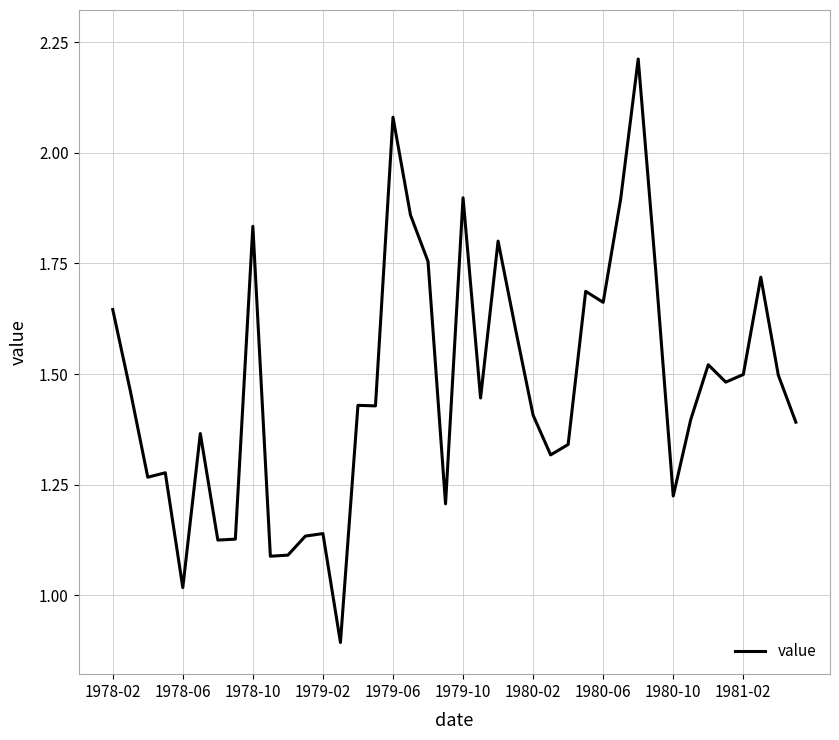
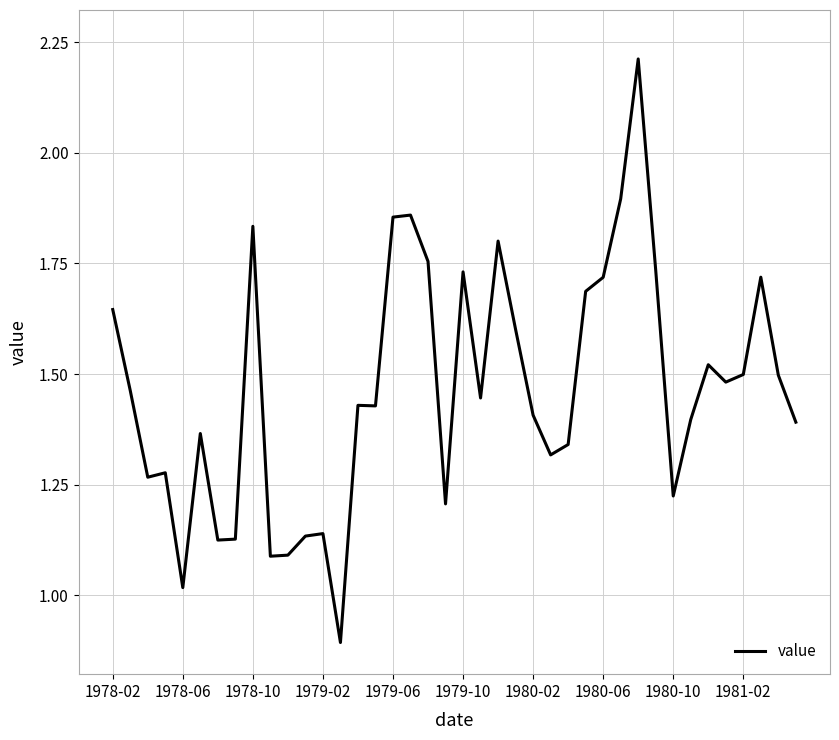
1979-06: 2.08 -> 1.85
1979-10: 1.90 -> 1.73
1980-06: 1.66 -> 1.72
